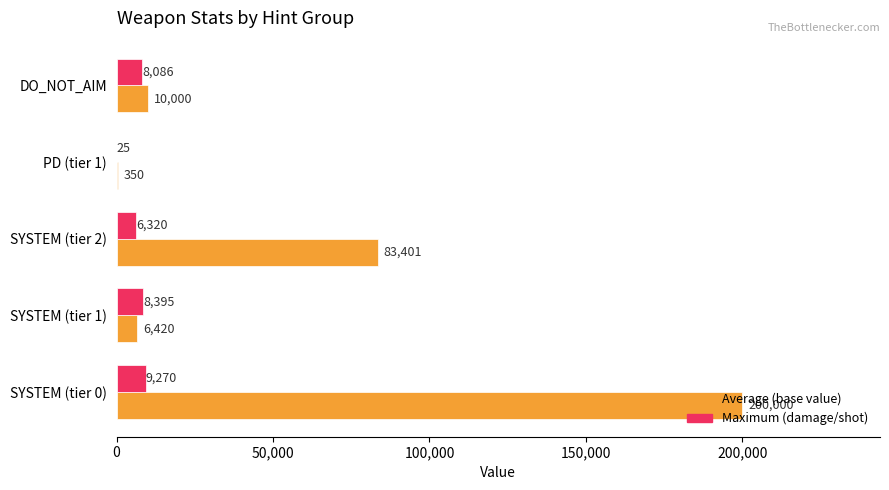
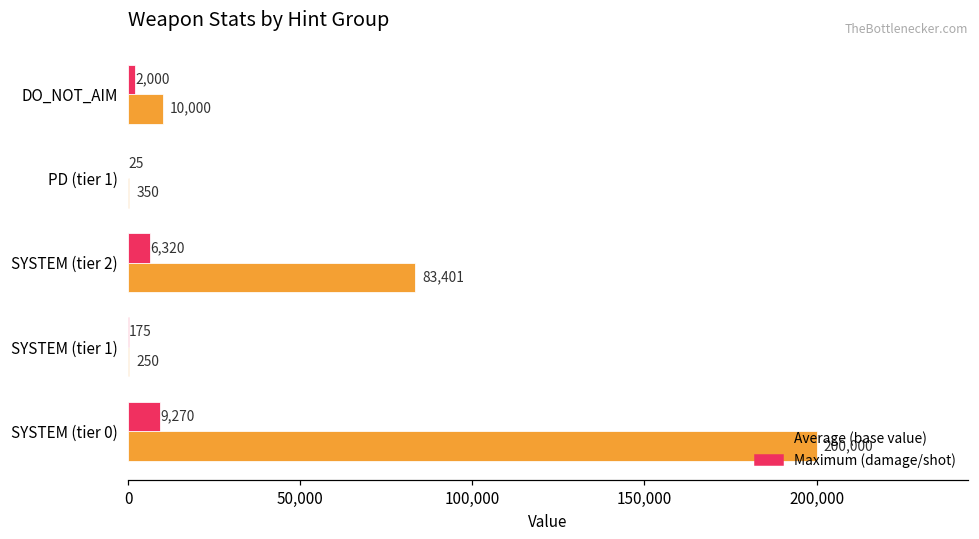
Maximum (damage/shot), DO_NOT_AIM: 8,086 -> 2,000
Maximum (damage/shot), SYSTEM (tier 1): 8,395 -> 175
Average (base value), SYSTEM (tier 1): 6,420 -> 250
